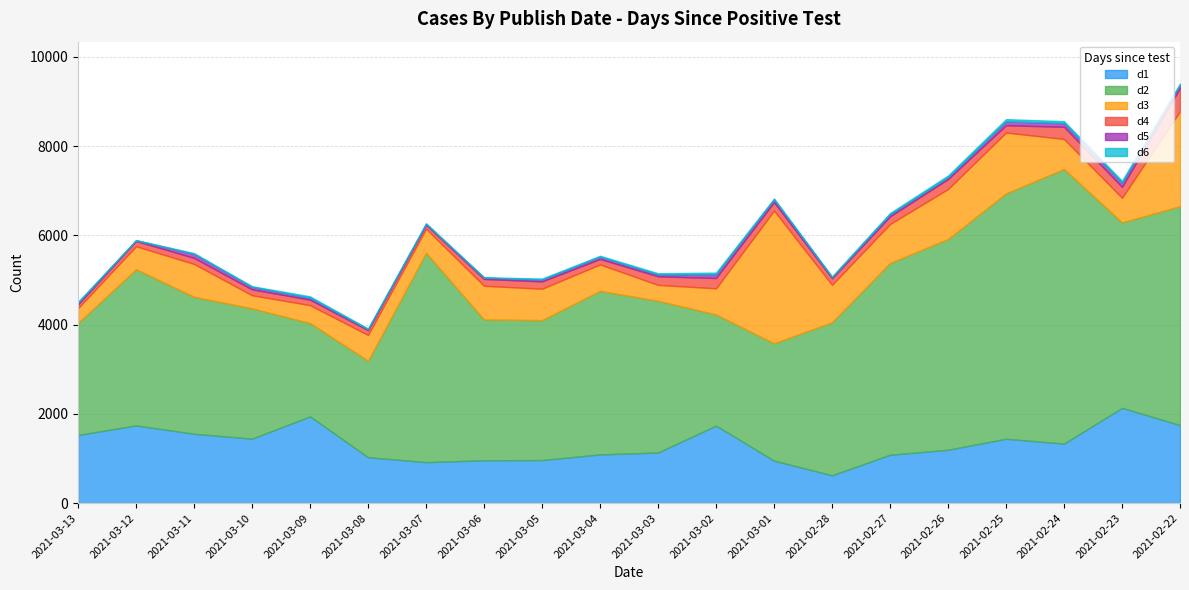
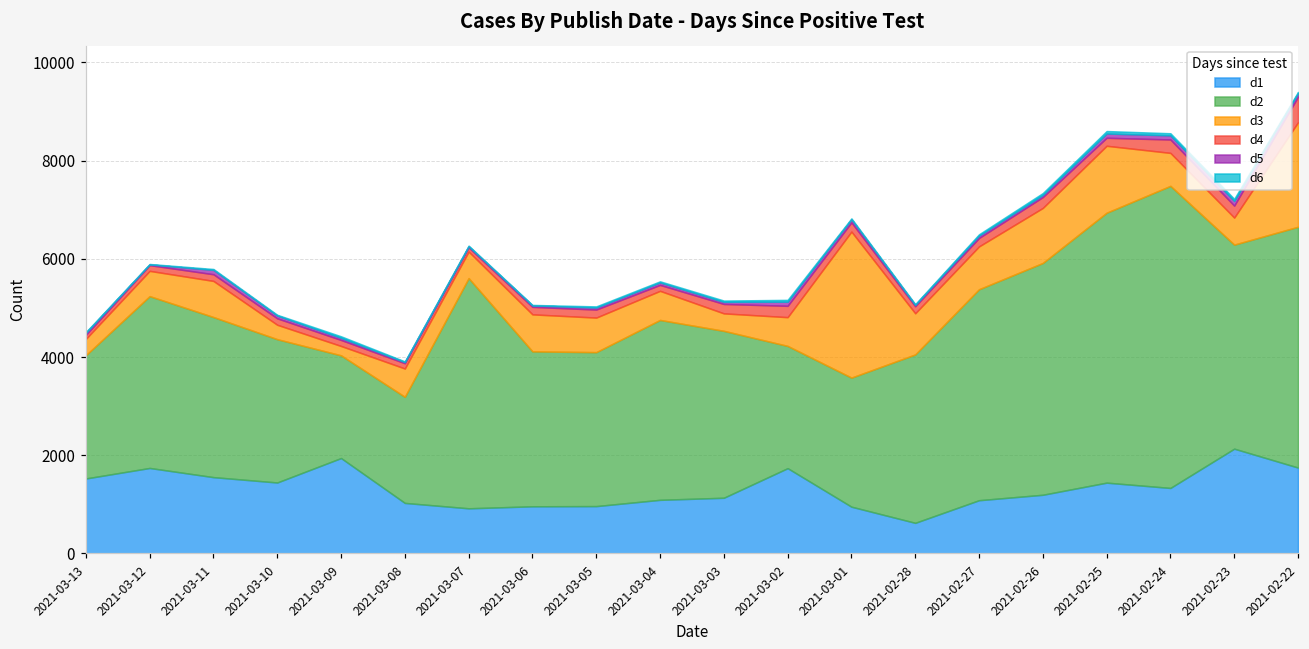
d2, 2021-03-11: 3100 -> 3300
d3, 2021-03-09: 400 -> 200
